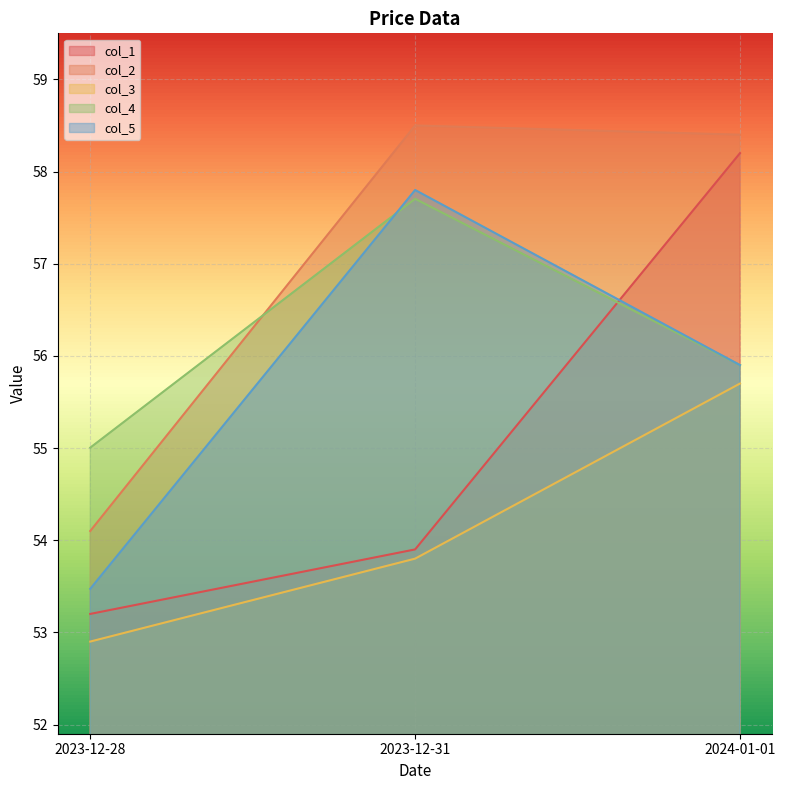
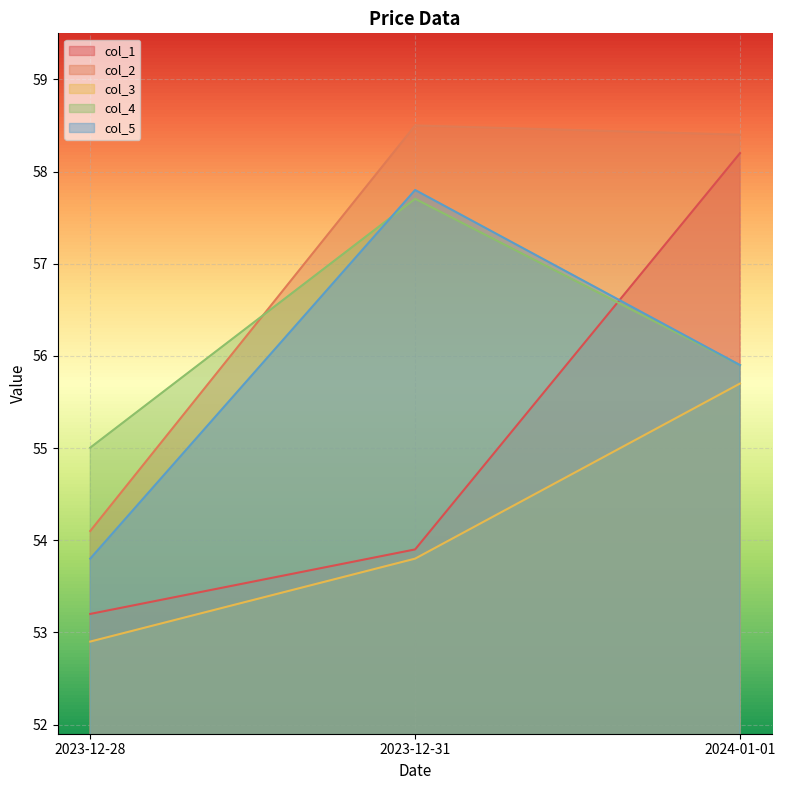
col_5, 2023-12-28: 53.5 -> 53.8
